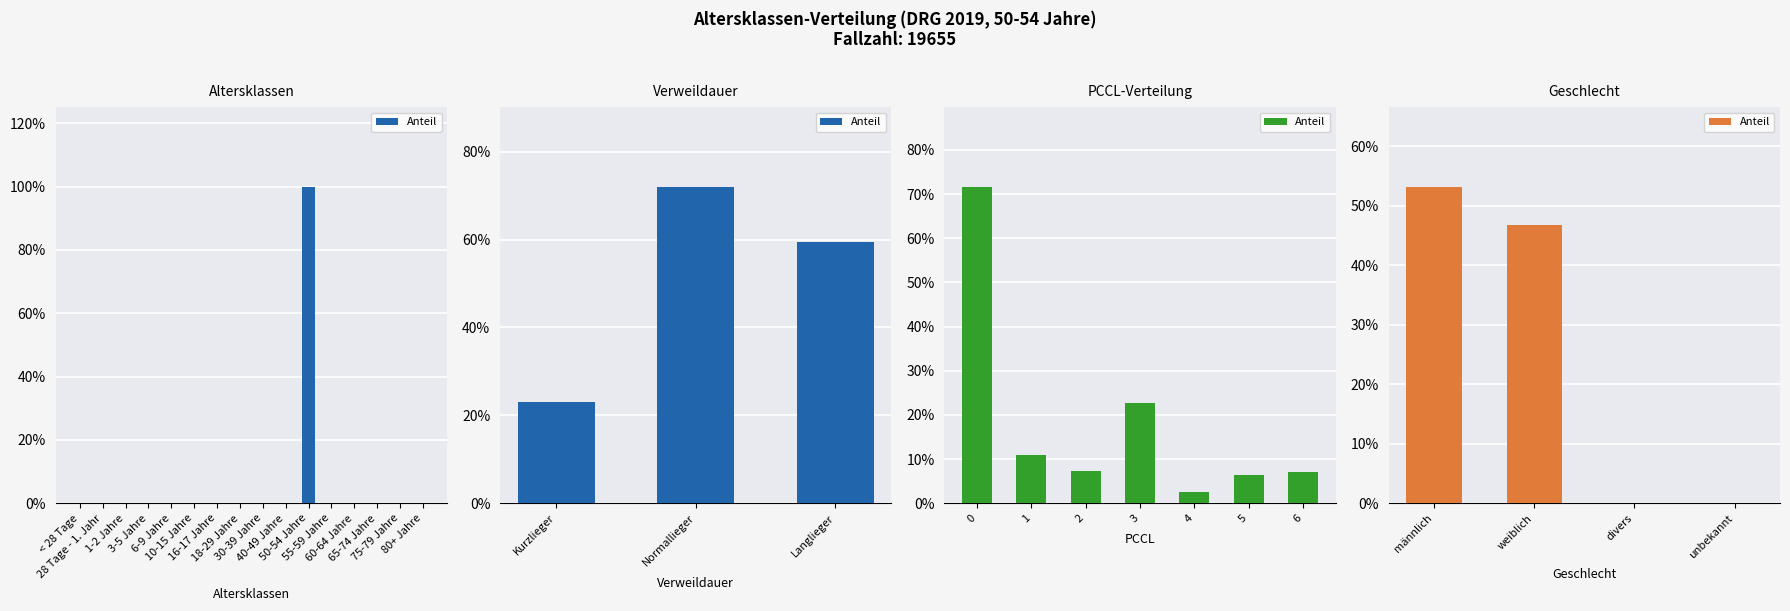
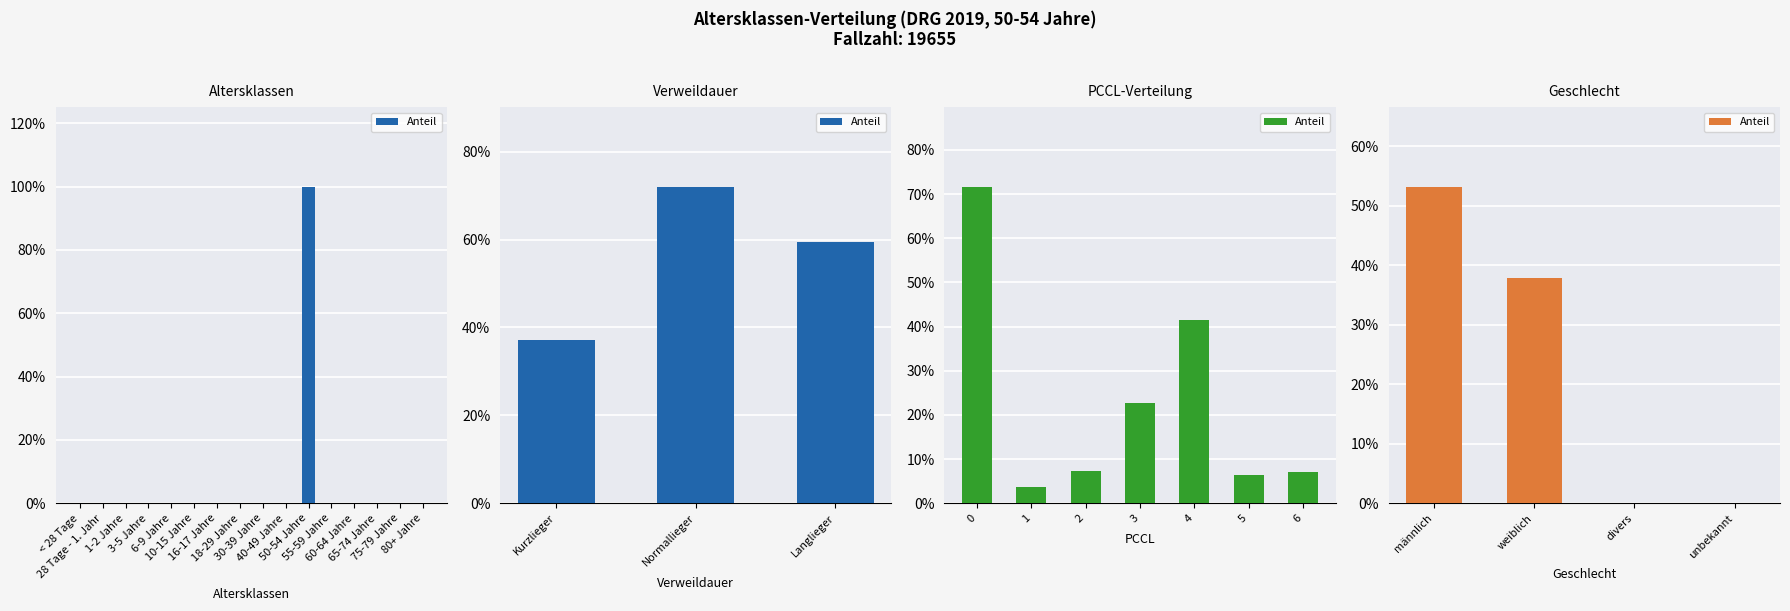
Verweildauer, Kurzlieger: 23% -> 37%
PCCL-Verteilung, 1: 11% -> 4%
PCCL-Verteilung, 4: 3% -> 42%
Geschlecht, weiblich: 47% -> 38%
